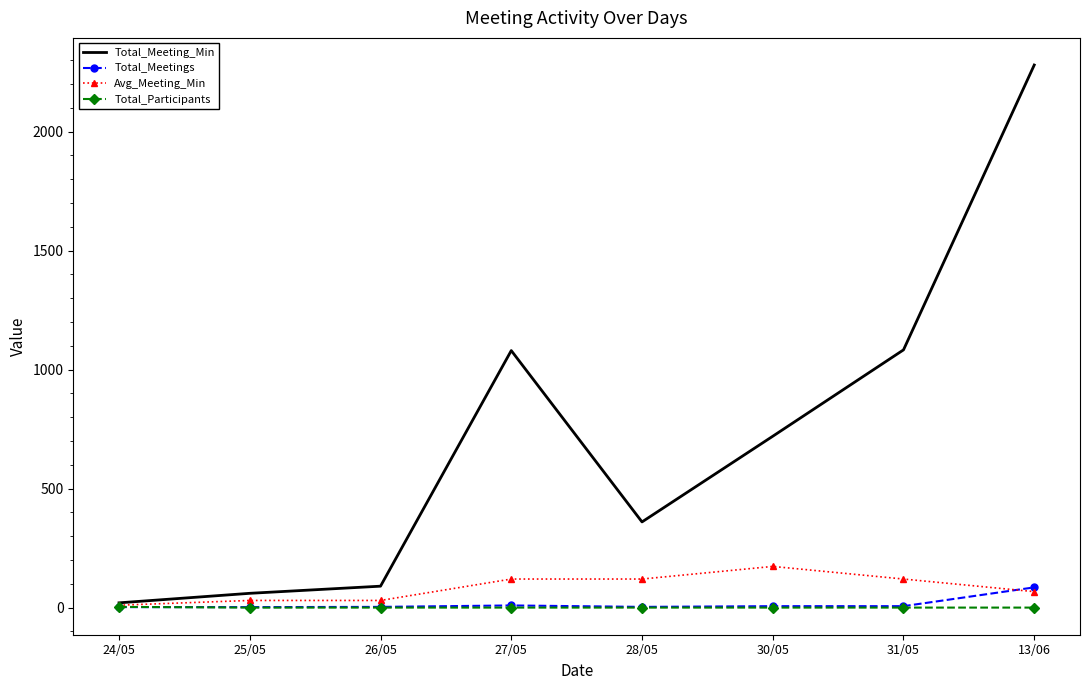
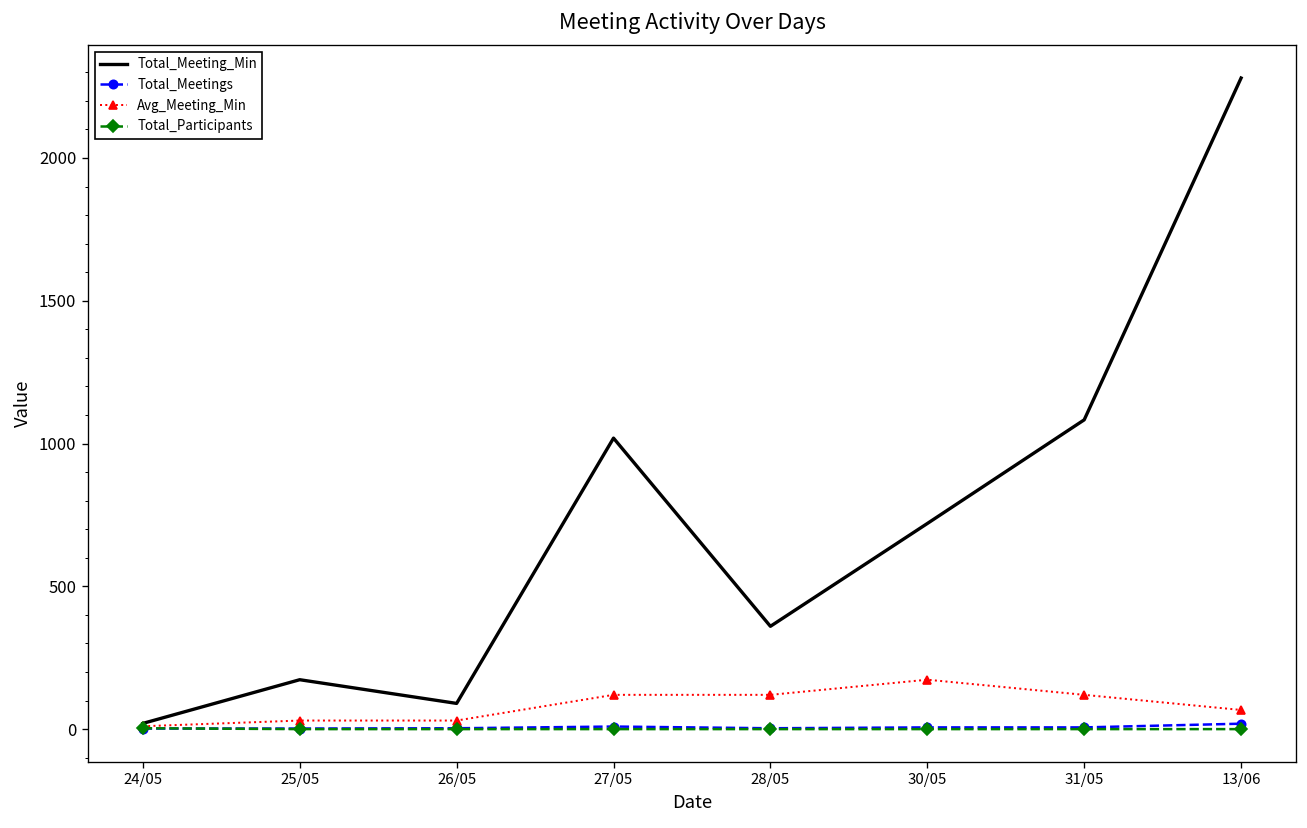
Total_Meeting_Min, 25/05: 60 -> 170
Total_Meeting_Min, 27/05: 1080 -> 1020
Total_Meetings, 13/06: 90 -> 20
